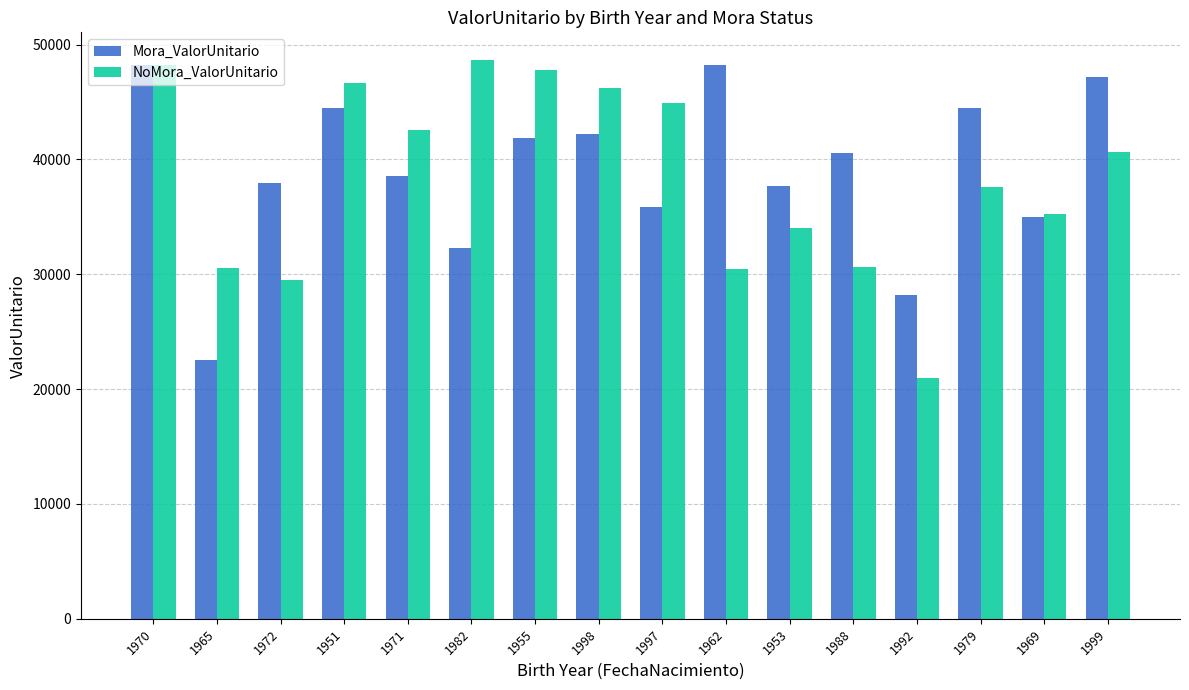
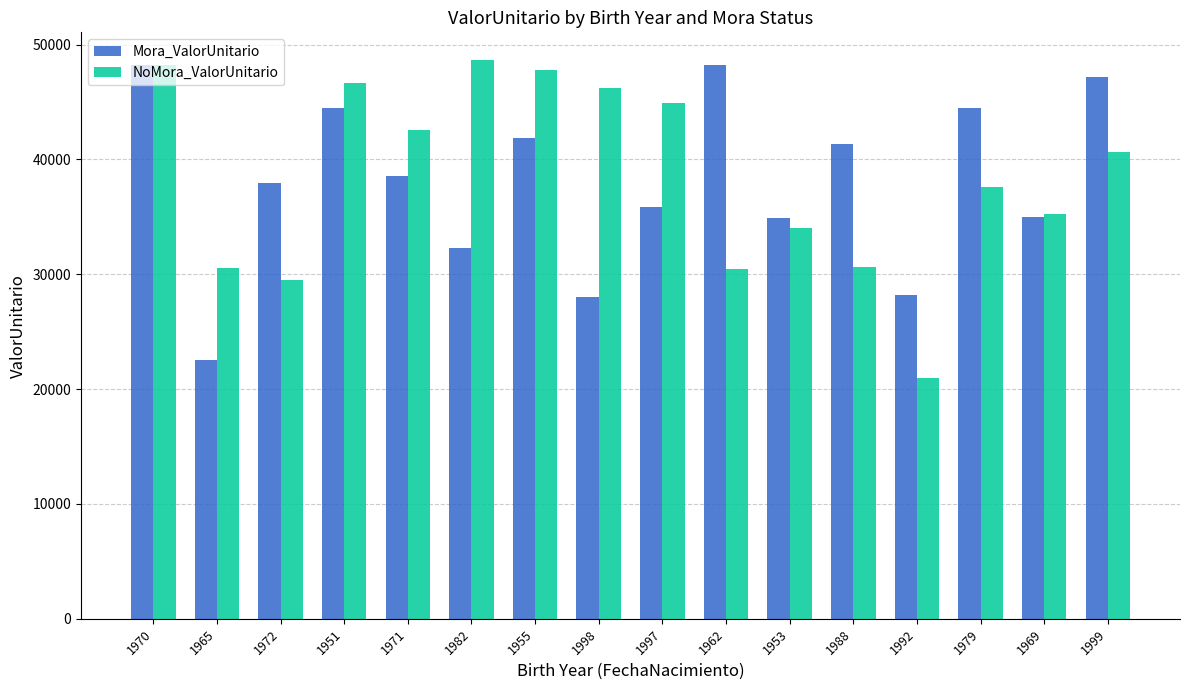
Mora_ValorUnitario, 1998: 42200 -> 28100
Mora_ValorUnitario, 1953: 37700 -> 34900
Mora_ValorUnitario, 1988: 40600 -> 41400
